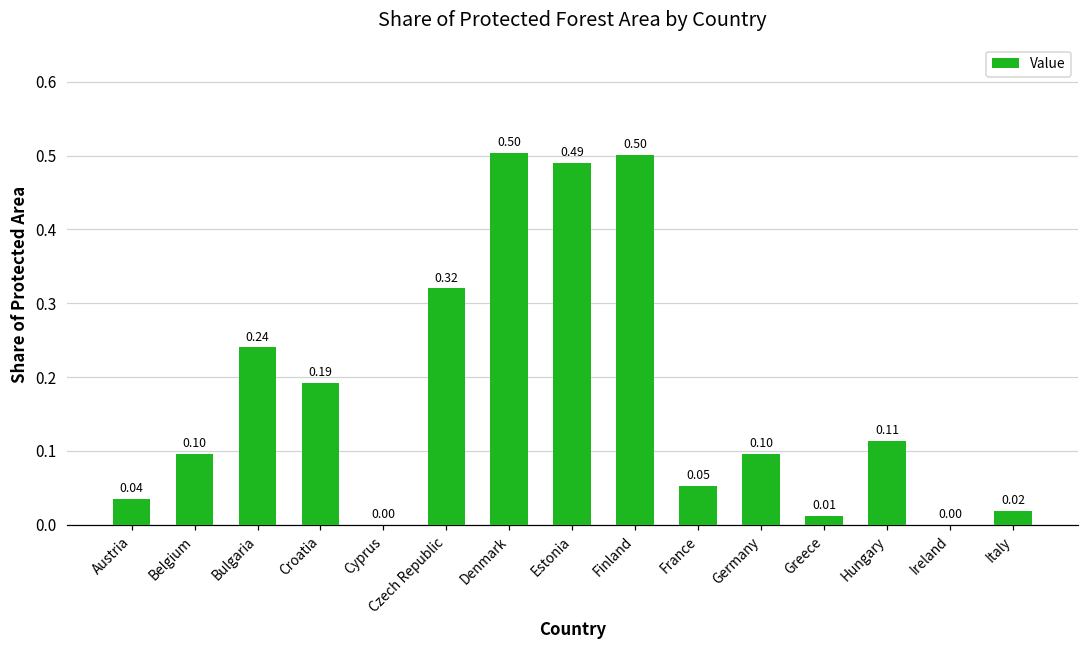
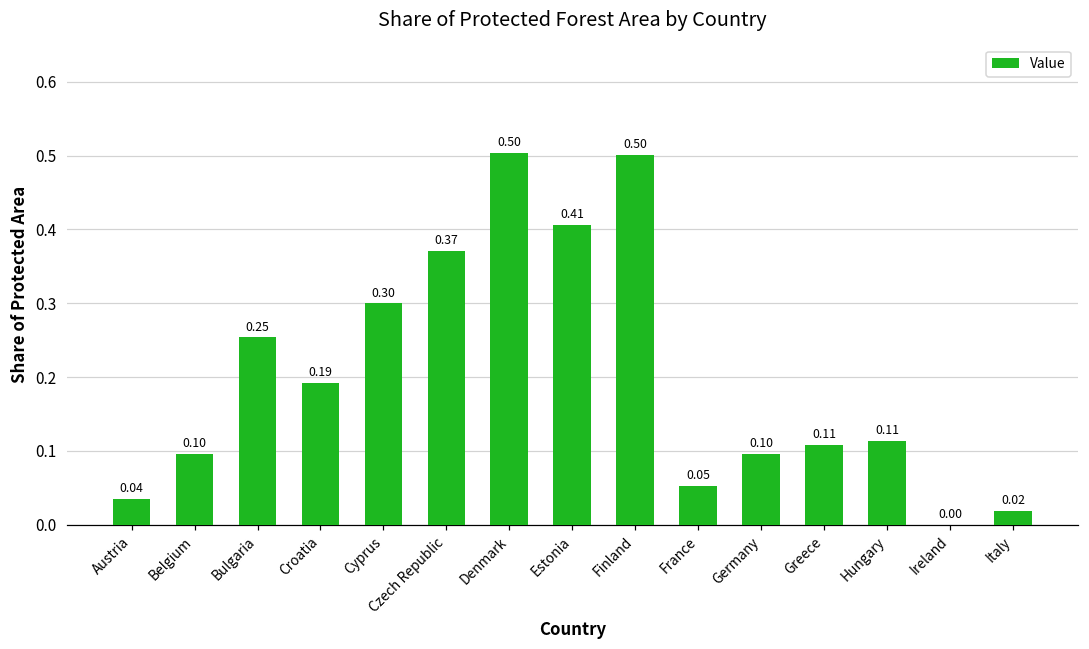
Bulgaria: 0.24 -> 0.25
Cyprus: 0.00 -> 0.30
Czech Republic: 0.32 -> 0.37
Estonia: 0.49 -> 0.41
Greece: 0.01 -> 0.11
